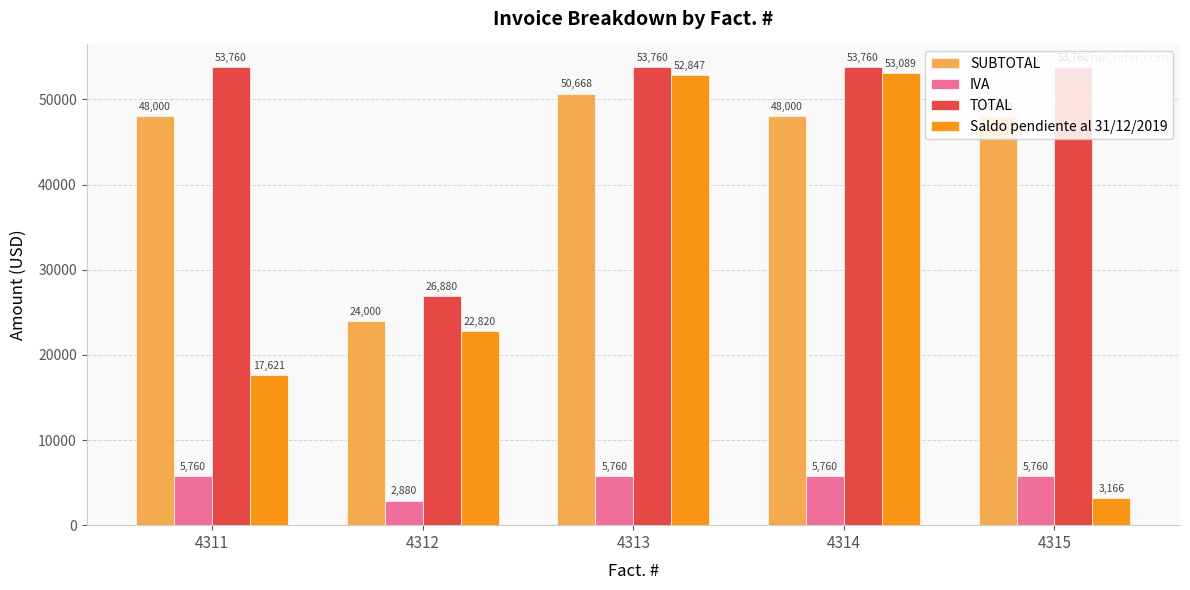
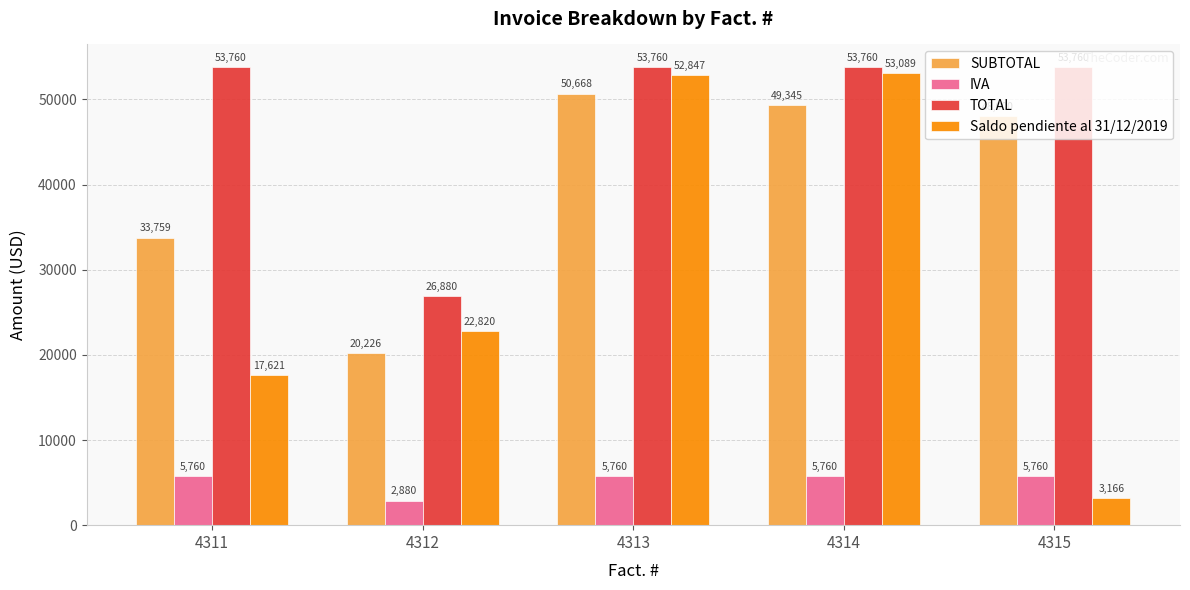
SUBTOTAL, 4311: 48,000 -> 33,759
SUBTOTAL, 4312: 24,000 -> 20,226
SUBTOTAL, 4314: 48,000 -> 49,345
